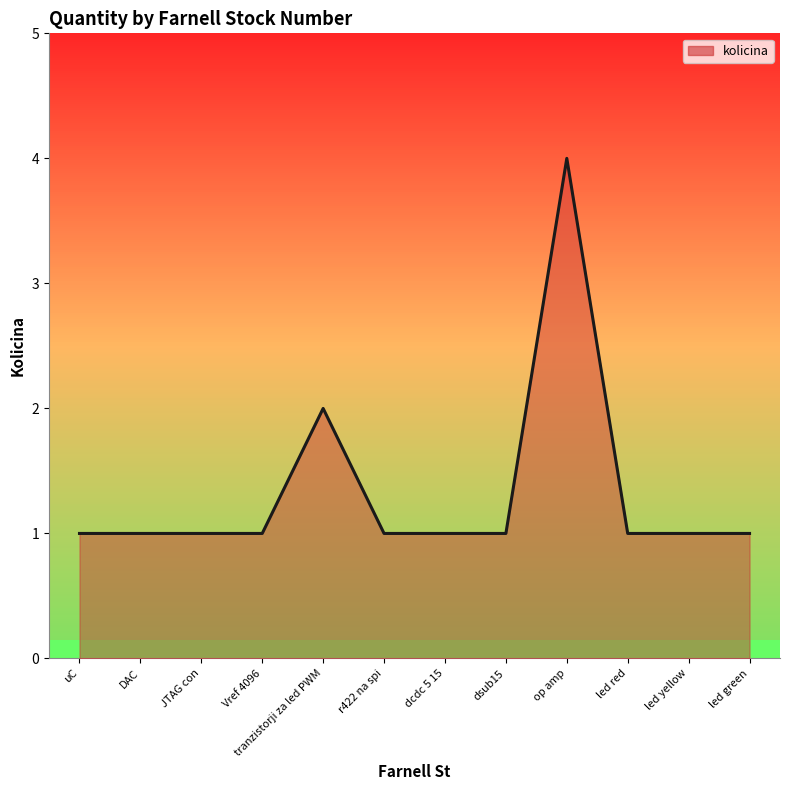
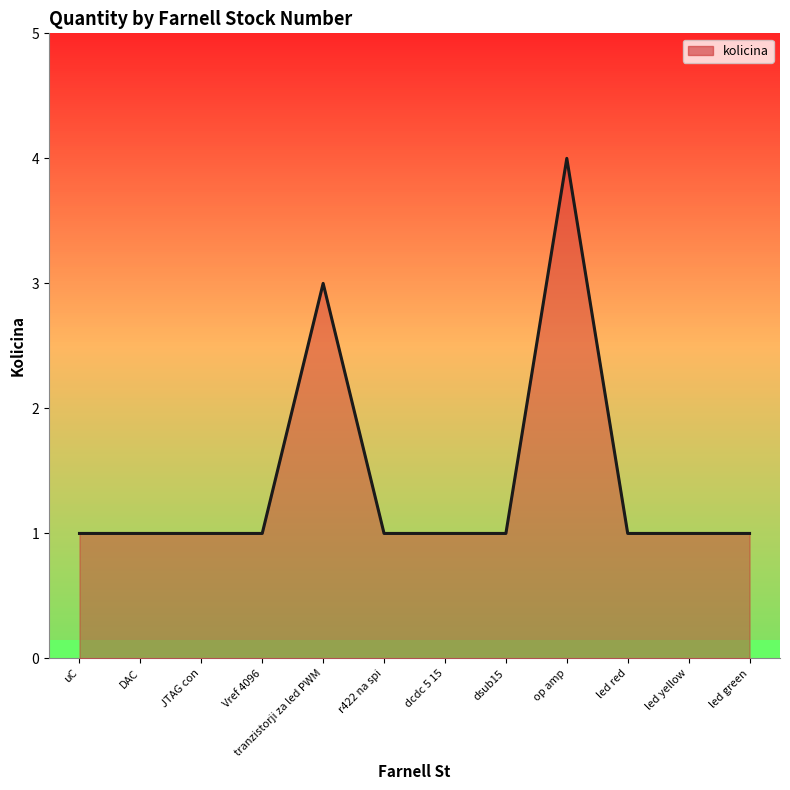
tranzistorji za led PWM: 2 -> 3
